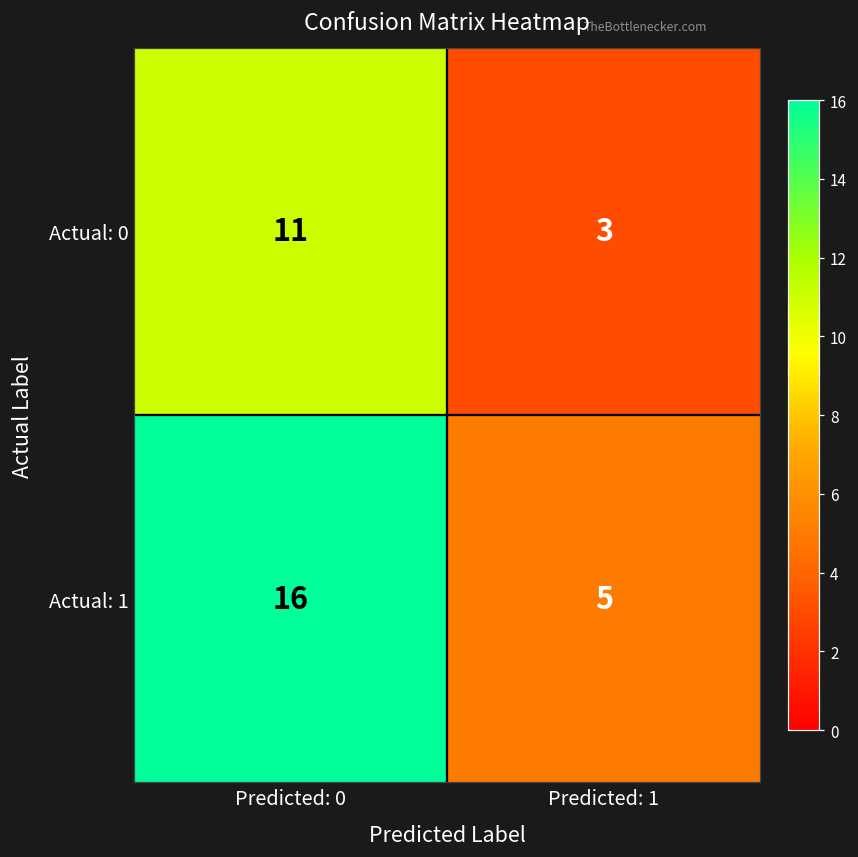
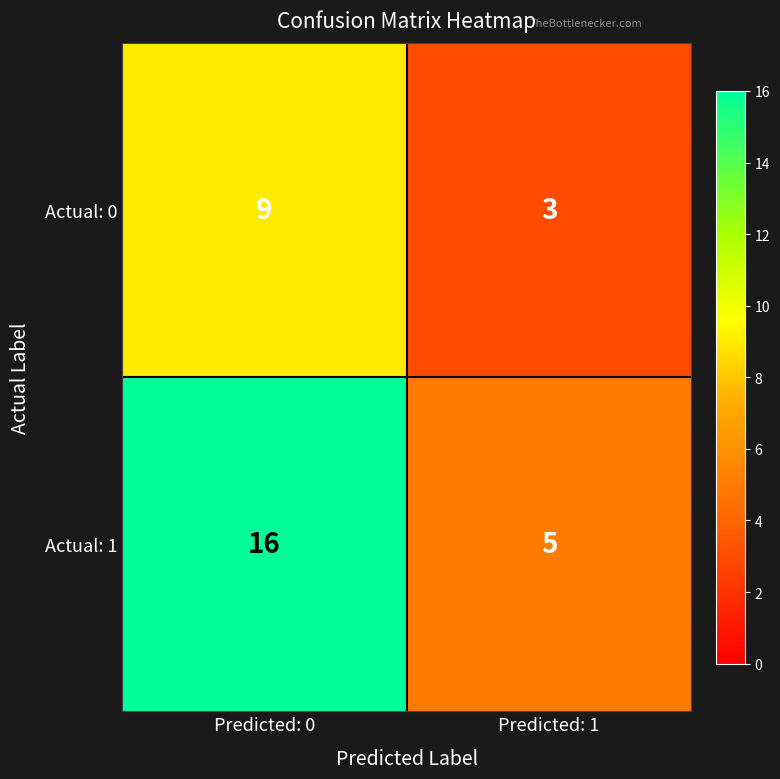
Actual: 0, Predicted: 0: 11 -> 9
